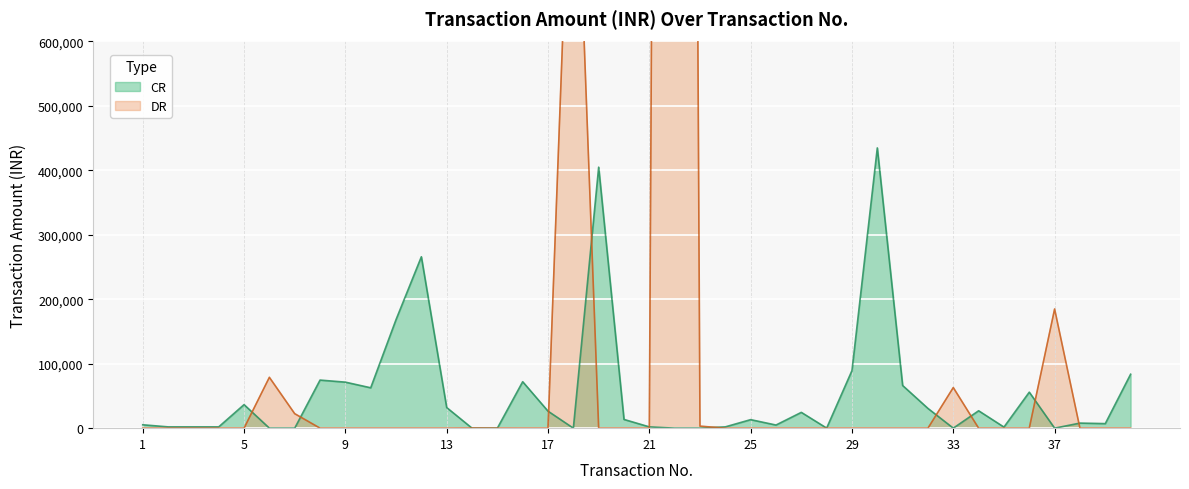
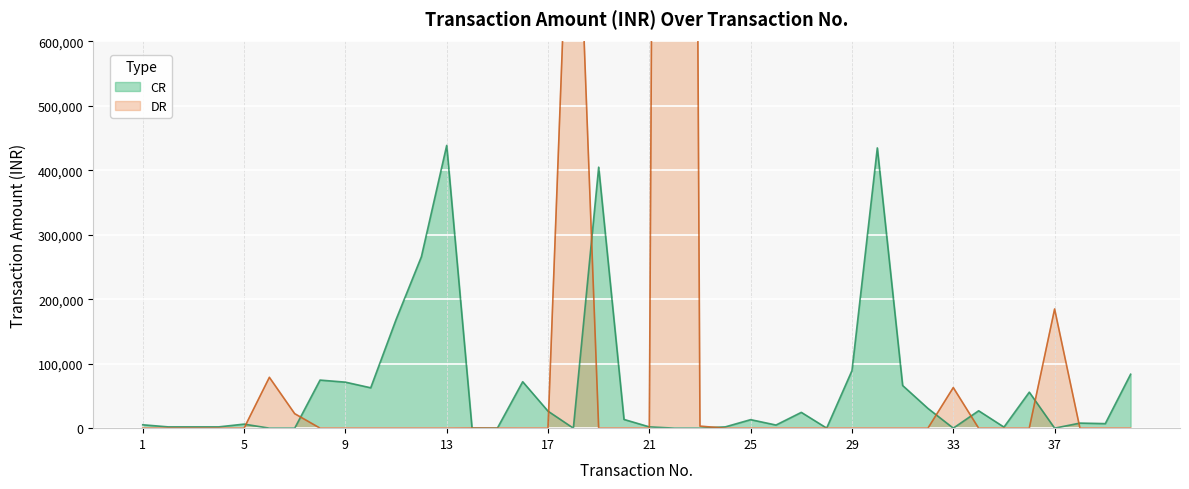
CR, 5: 40,000 -> 10,000
CR, 13: 30,000 -> 440,000
